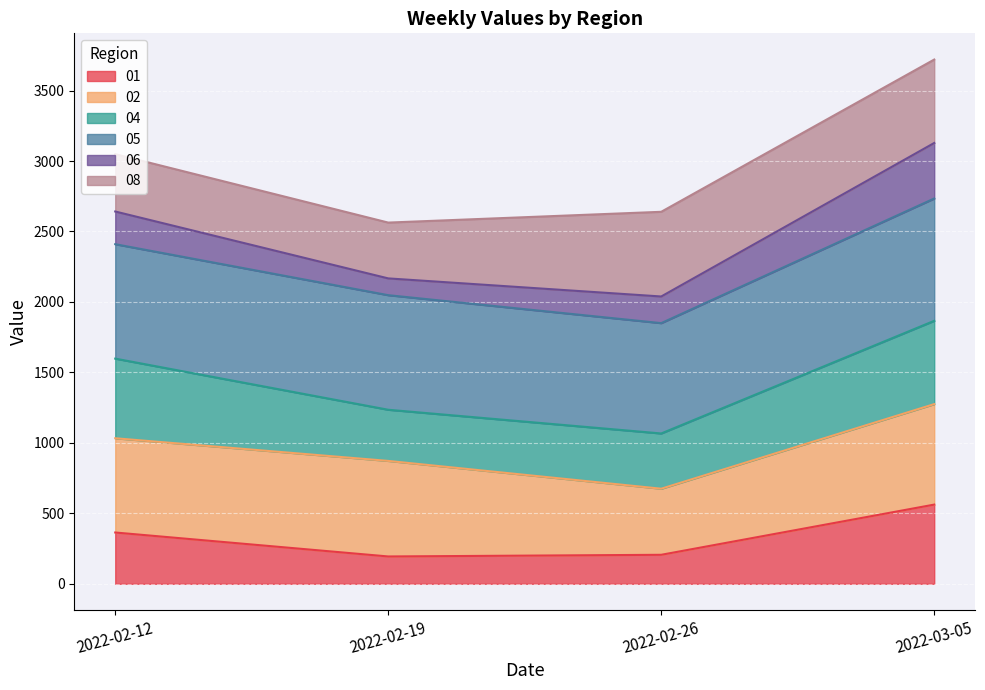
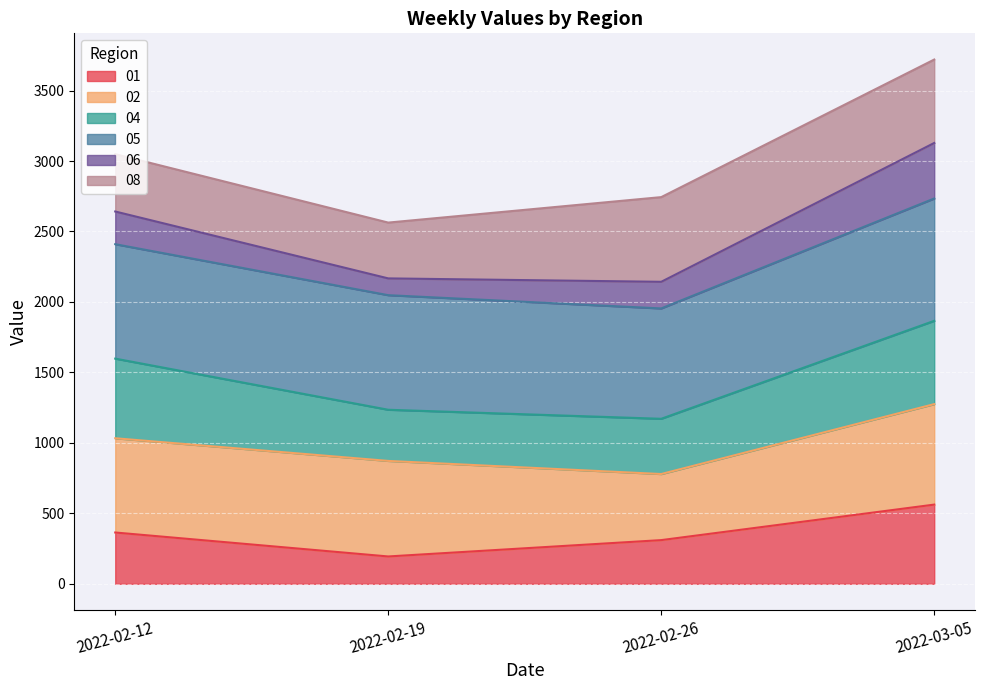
01, 2022-02-26: 210 -> 310
